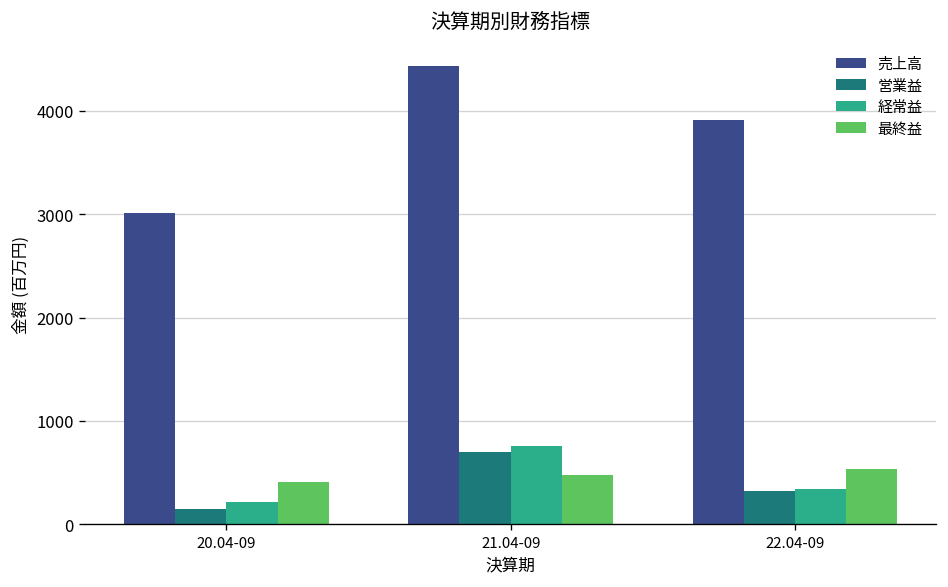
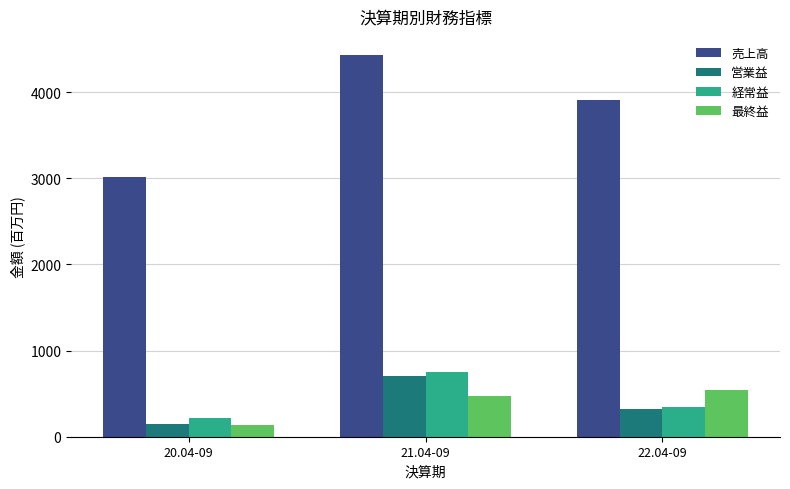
最終益, 20.04-09: 400 -> 100
